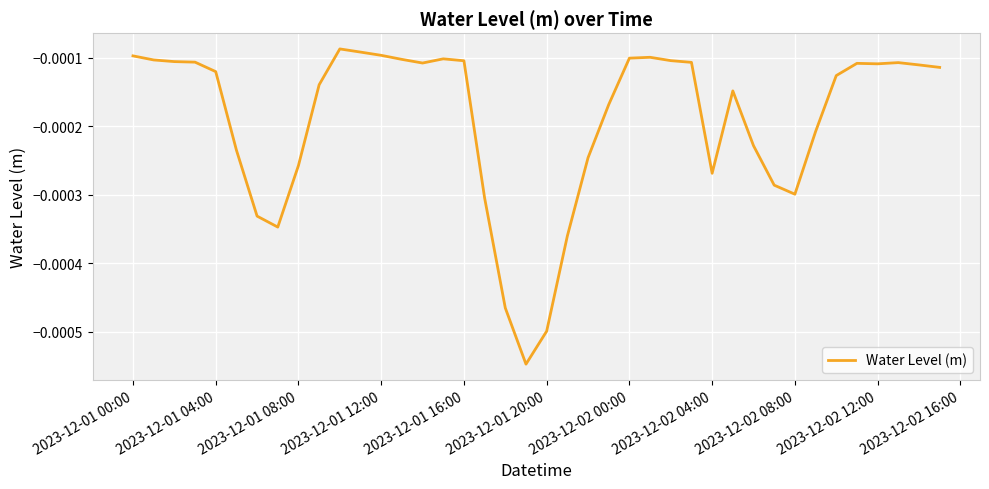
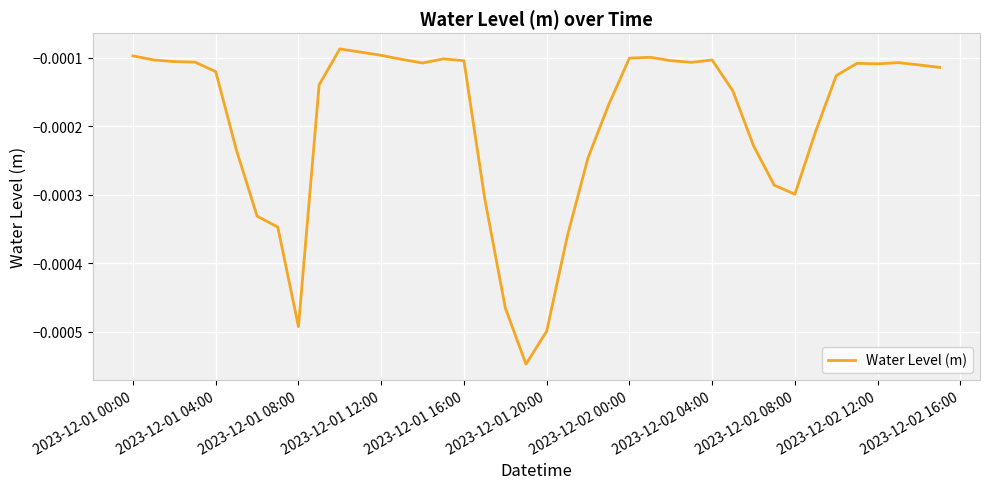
2023-12-01 08:00: -0.00026 -> -0.00049
2023-12-02 04:00: -0.00027 -> -0.00010
